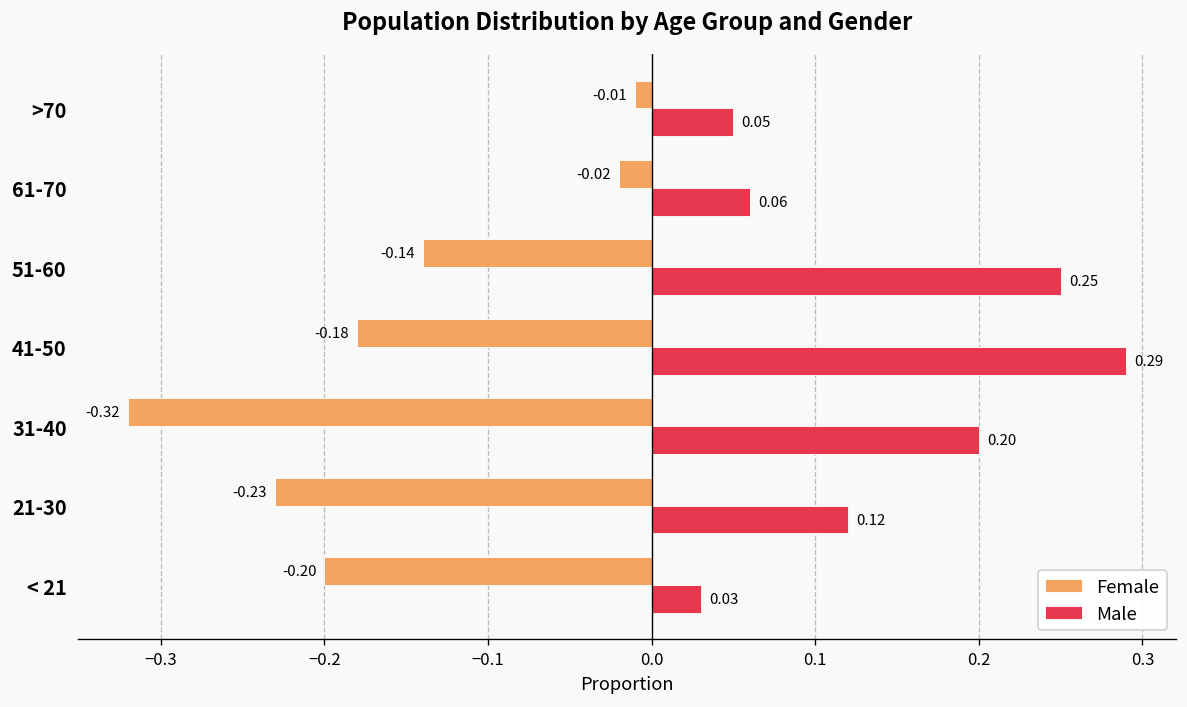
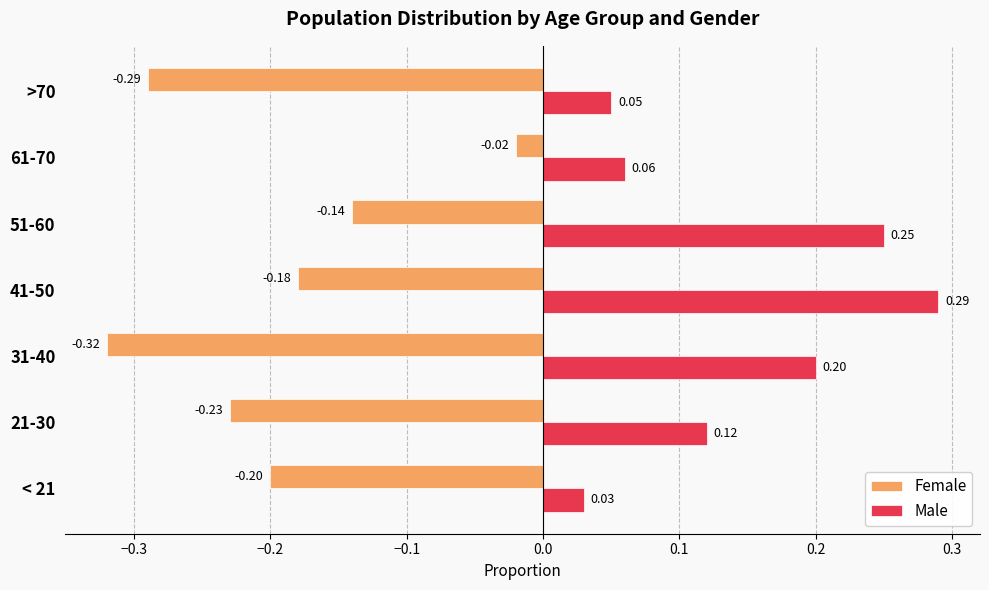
Female, >70: -0.01 -> -0.29
